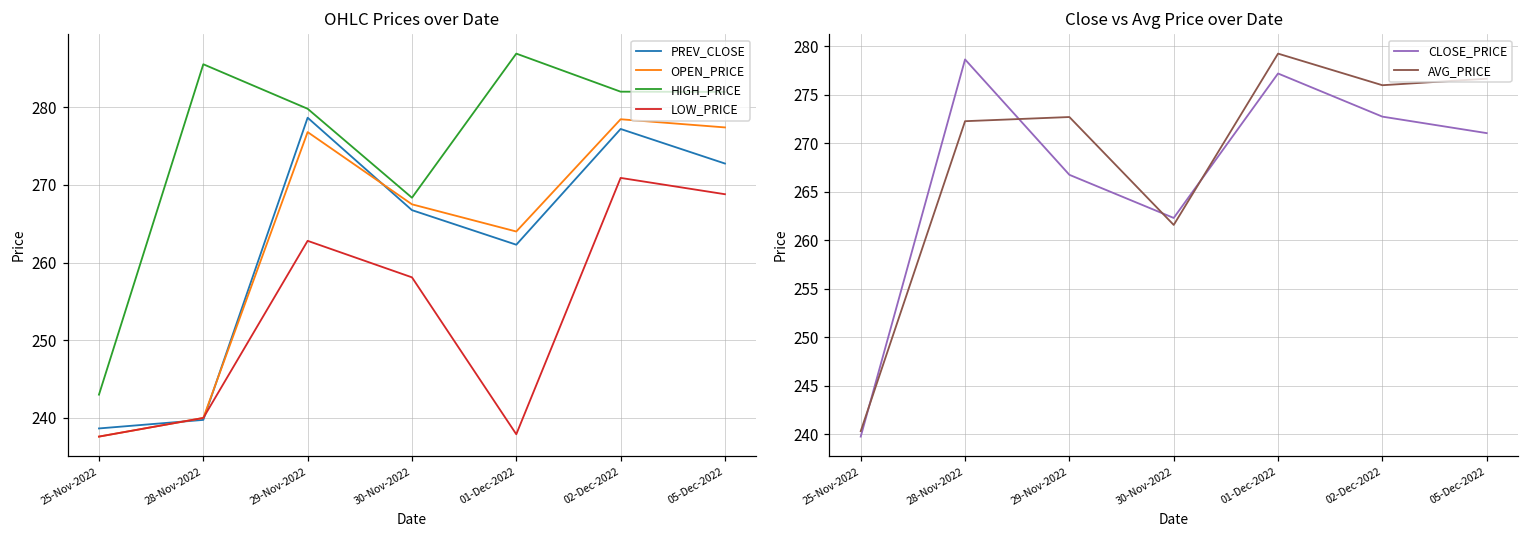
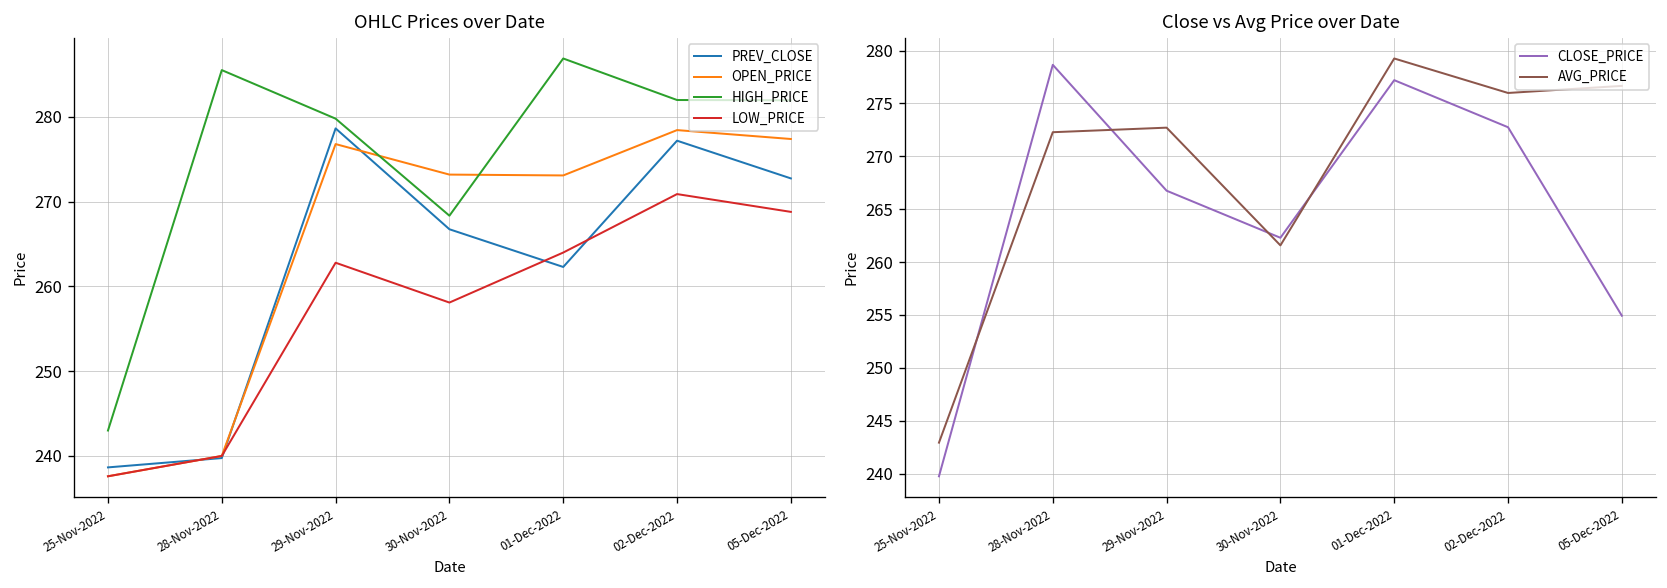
OHLC Prices over Date, OPEN_PRICE, 30-Nov-2022: 268 -> 273
OHLC Prices over Date, OPEN_PRICE, 01-Dec-2022: 264 -> 273
OHLC Prices over Date, LOW_PRICE, 01-Dec-2022: 238 -> 264
Close vs Avg Price over Date, AVG_PRICE, 25-Nov-2022: 240 -> 243
Close vs Avg Price over Date, CLOSE_PRICE, 05-Dec-2022: 271 -> 255
